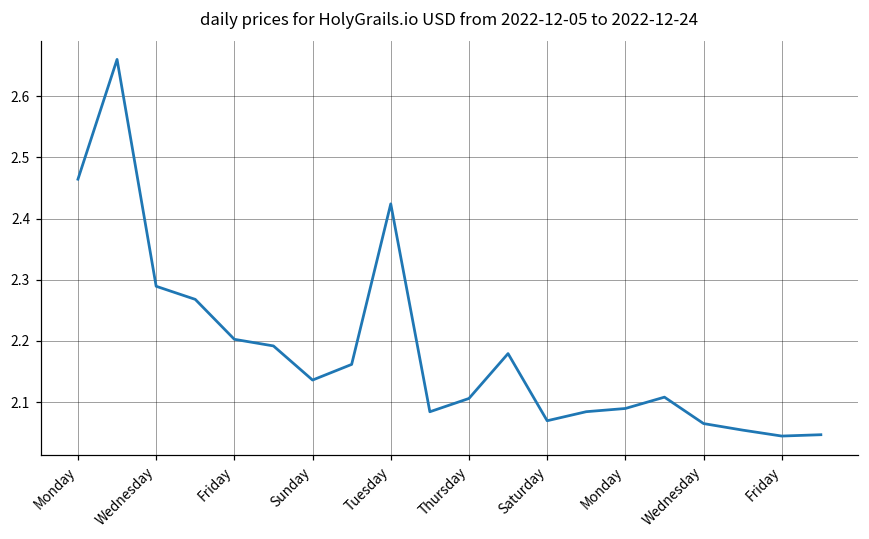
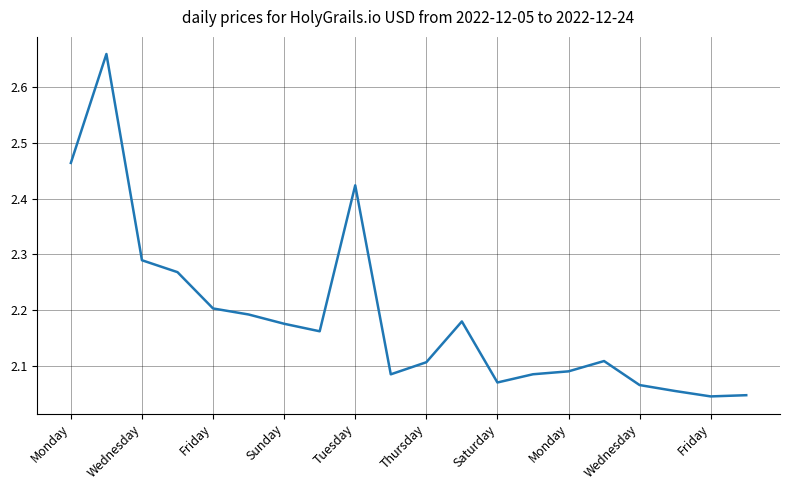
Sunday: 2.14 -> 2.18
